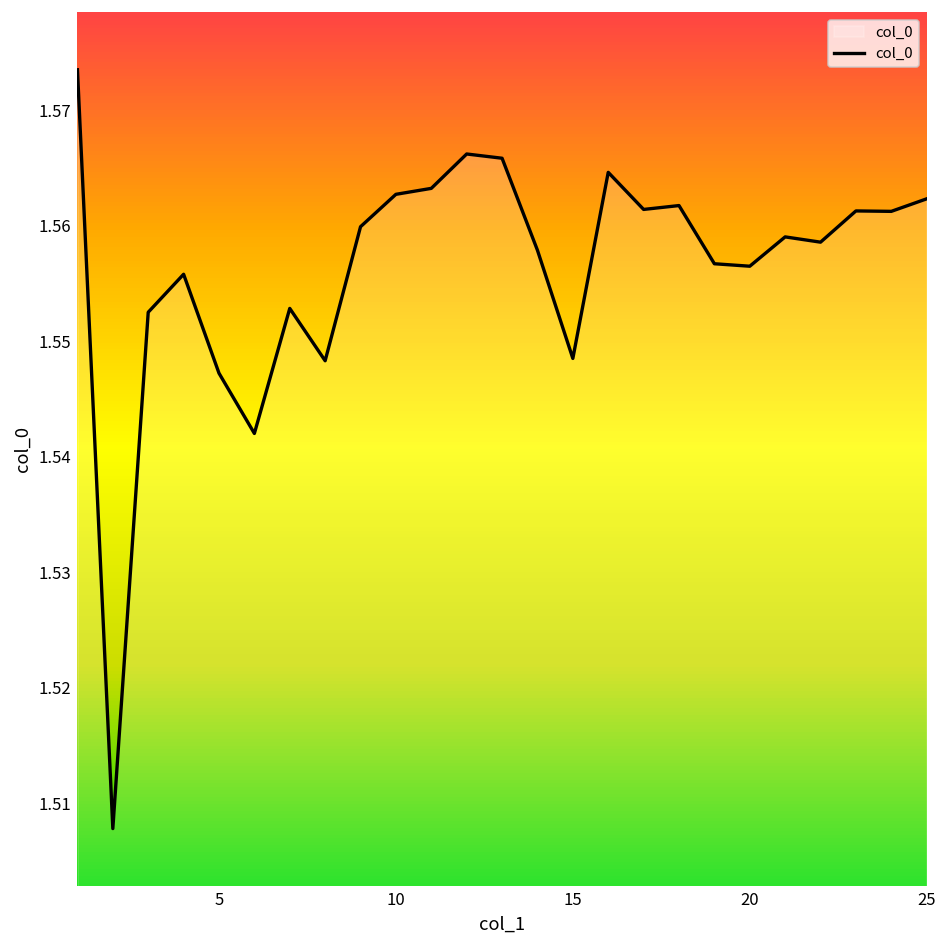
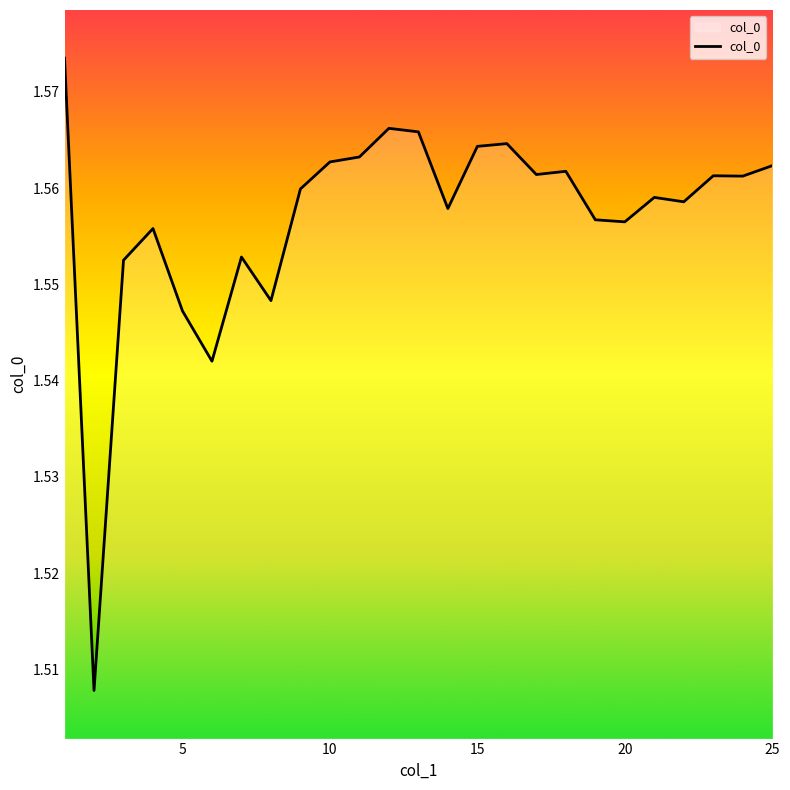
15: 1.549 -> 1.564
